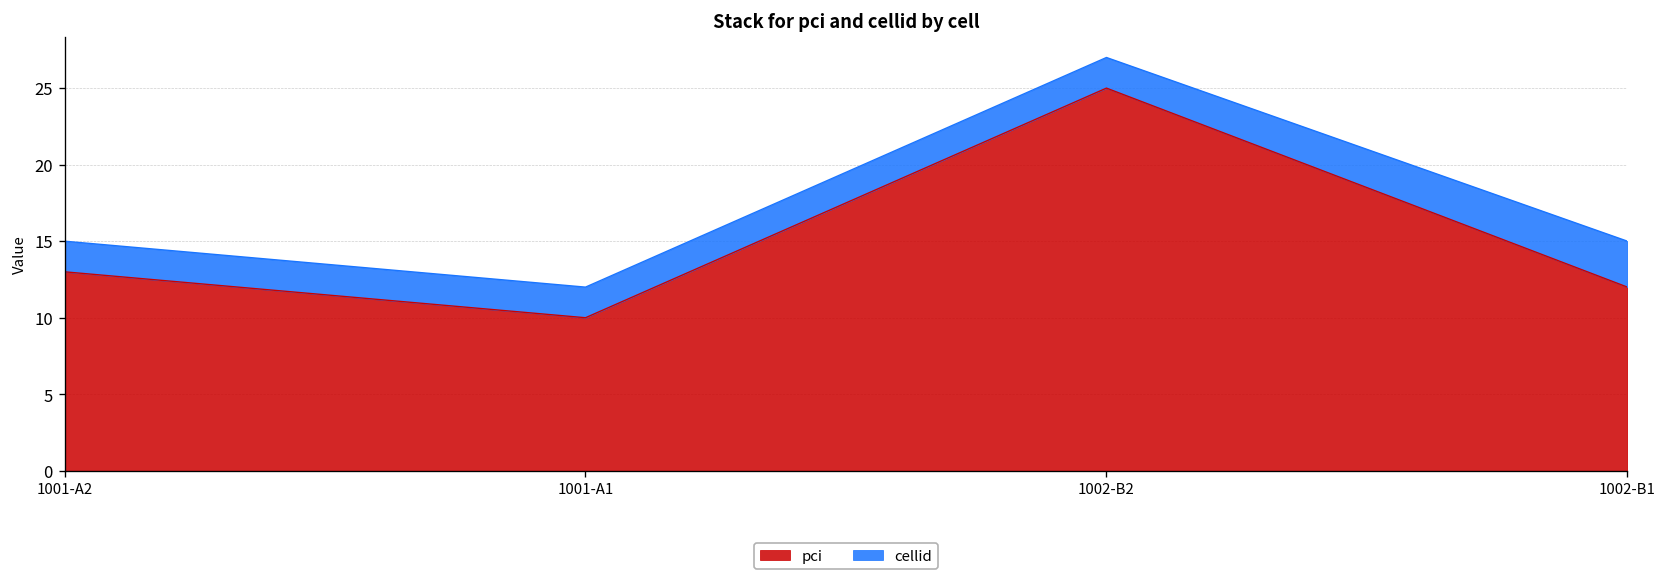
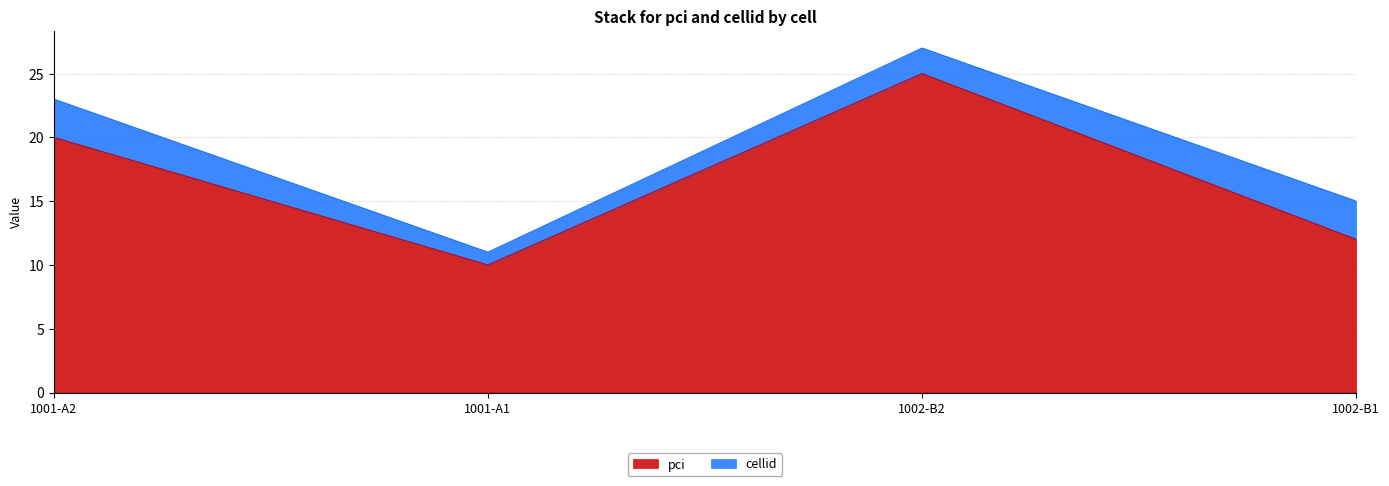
pci, 1001-A2: 13 -> 20
cellid, 1001-A2: 2 -> 3
cellid, 1001-A1: 2 -> 1
